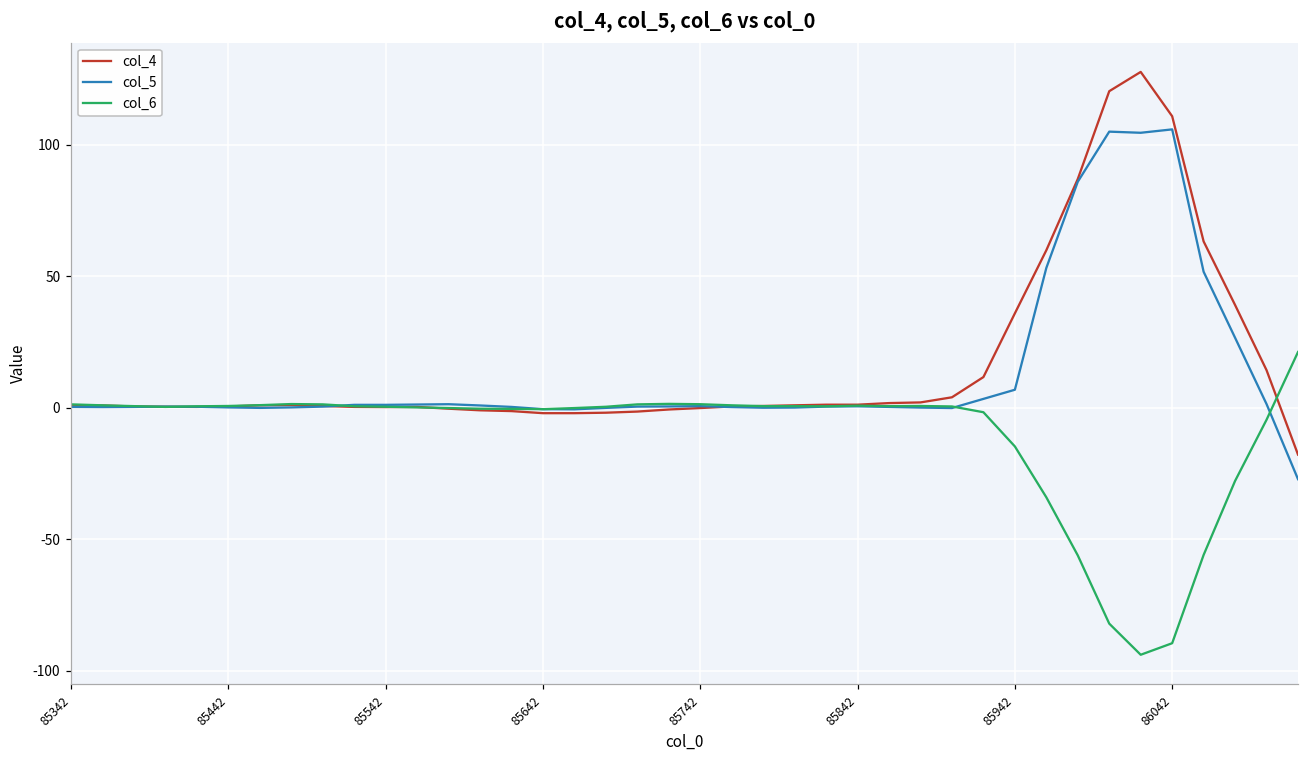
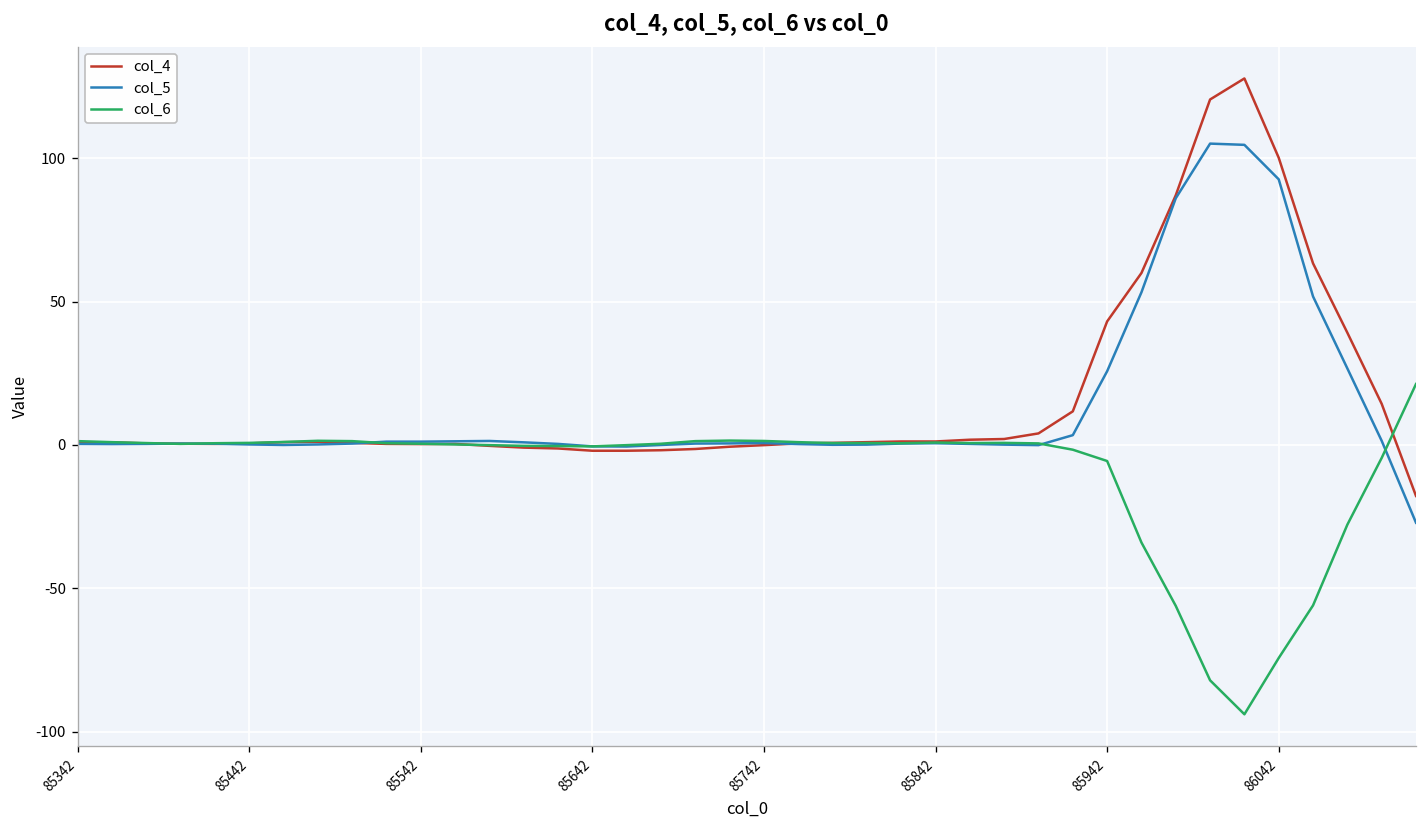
col_4, 85942: 36 -> 43
col_5, 85942: 7 -> 26
col_6, 85942: -15 -> -6
col_4, 86042: 111 -> 100
col_5, 86042: 106 -> 93
col_6, 86042: -89 -> -74
